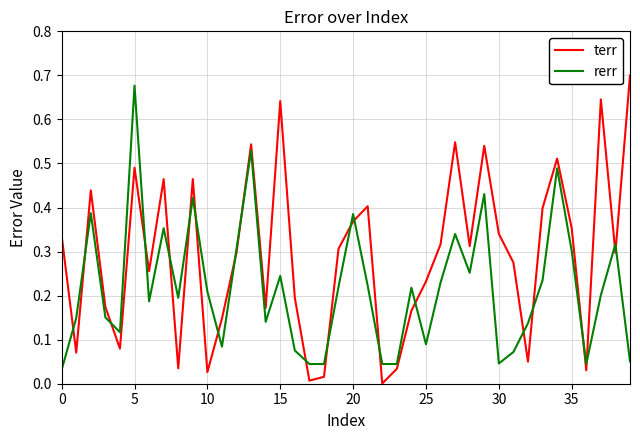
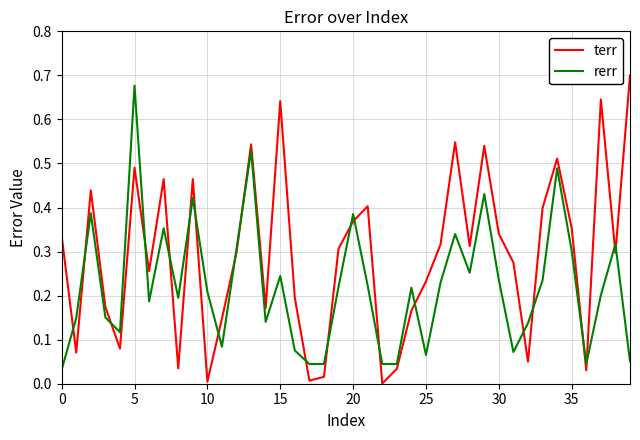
terr, 10: 0.03 -> 0.00
rerr, 25: 0.09 -> 0.07
rerr, 30: 0.05 -> 0.24
